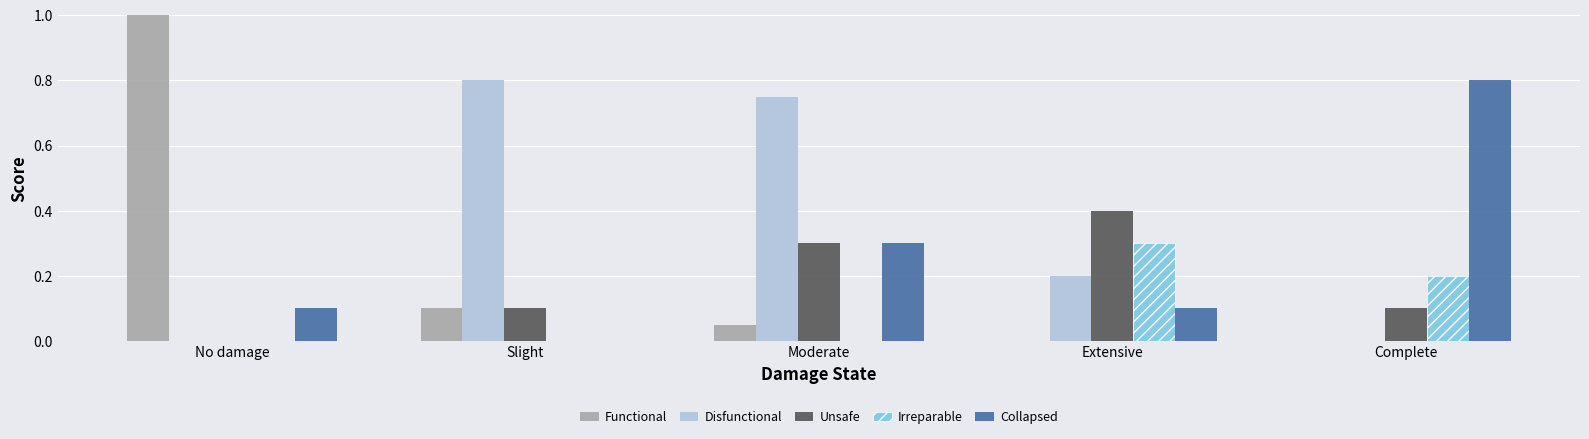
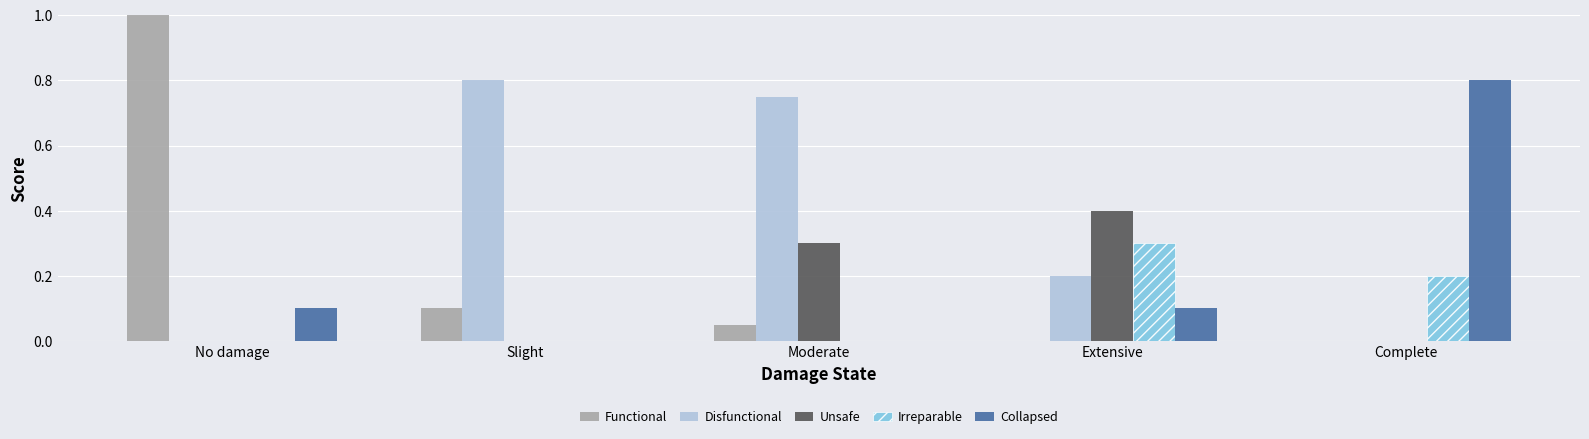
Unsafe, Slight: 0.1 -> 0.0
Collapsed, Moderate: 0.3 -> 0.0
Unsafe, Complete: 0.1 -> 0.0
